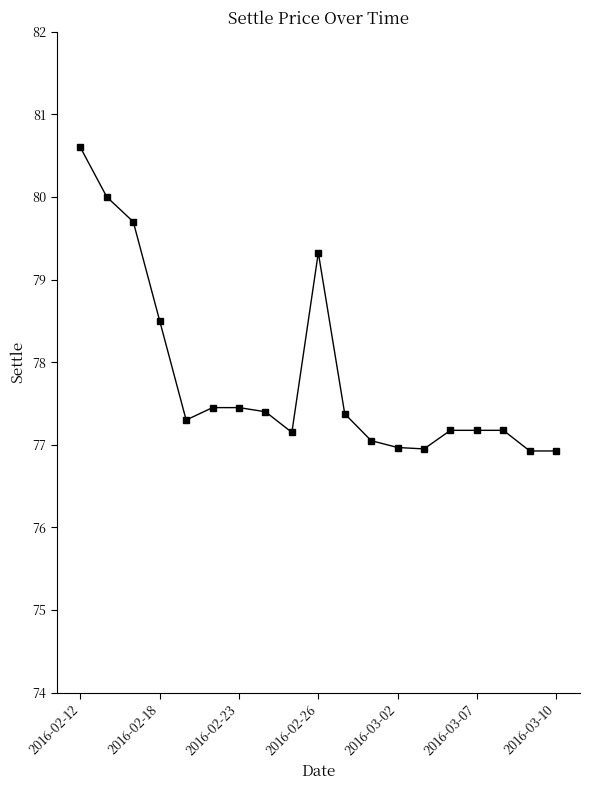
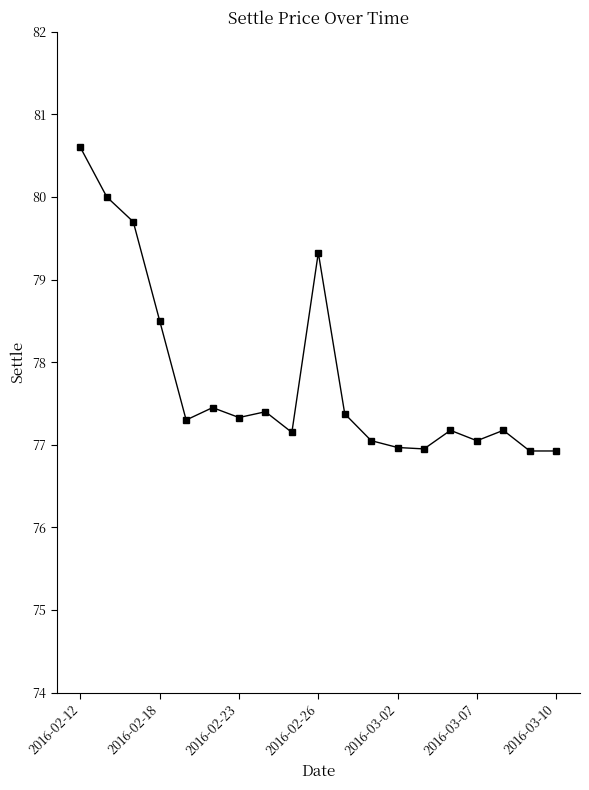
2016-02-23: 77.5 -> 77.3
2016-03-07: 77.2 -> 77.0
